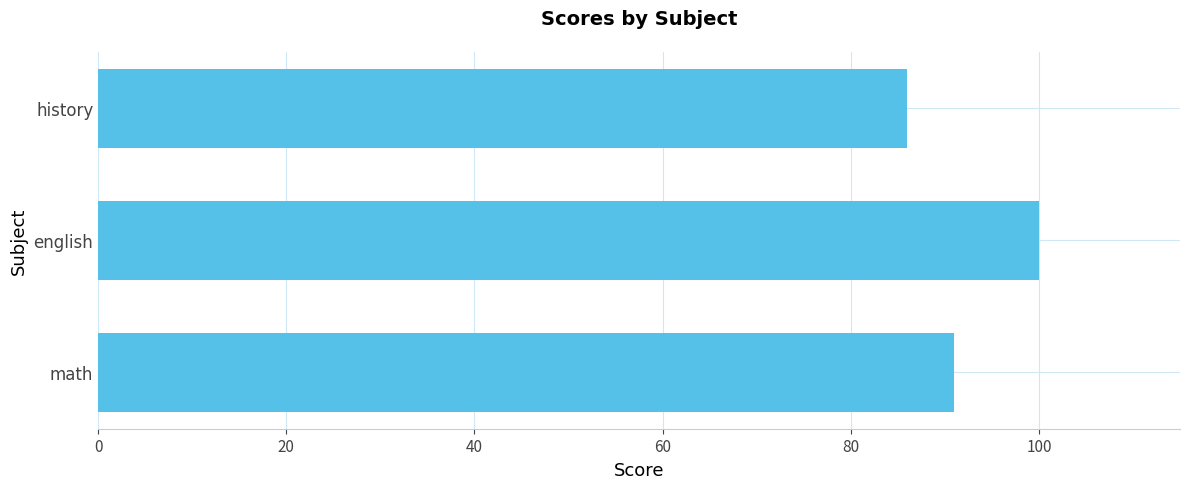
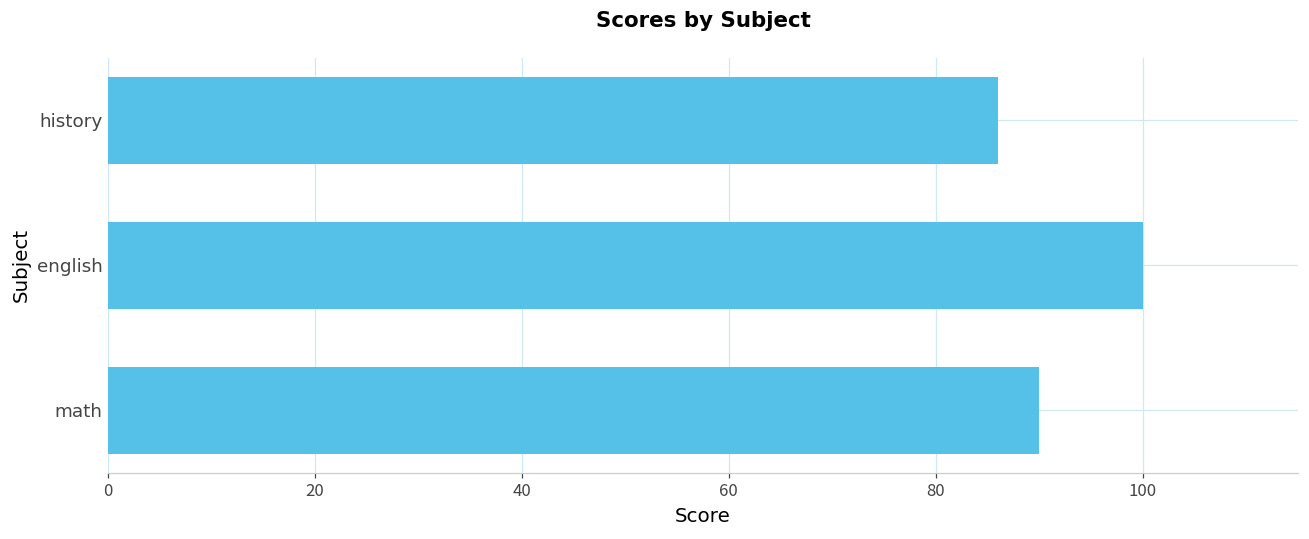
math: 91 -> 90
